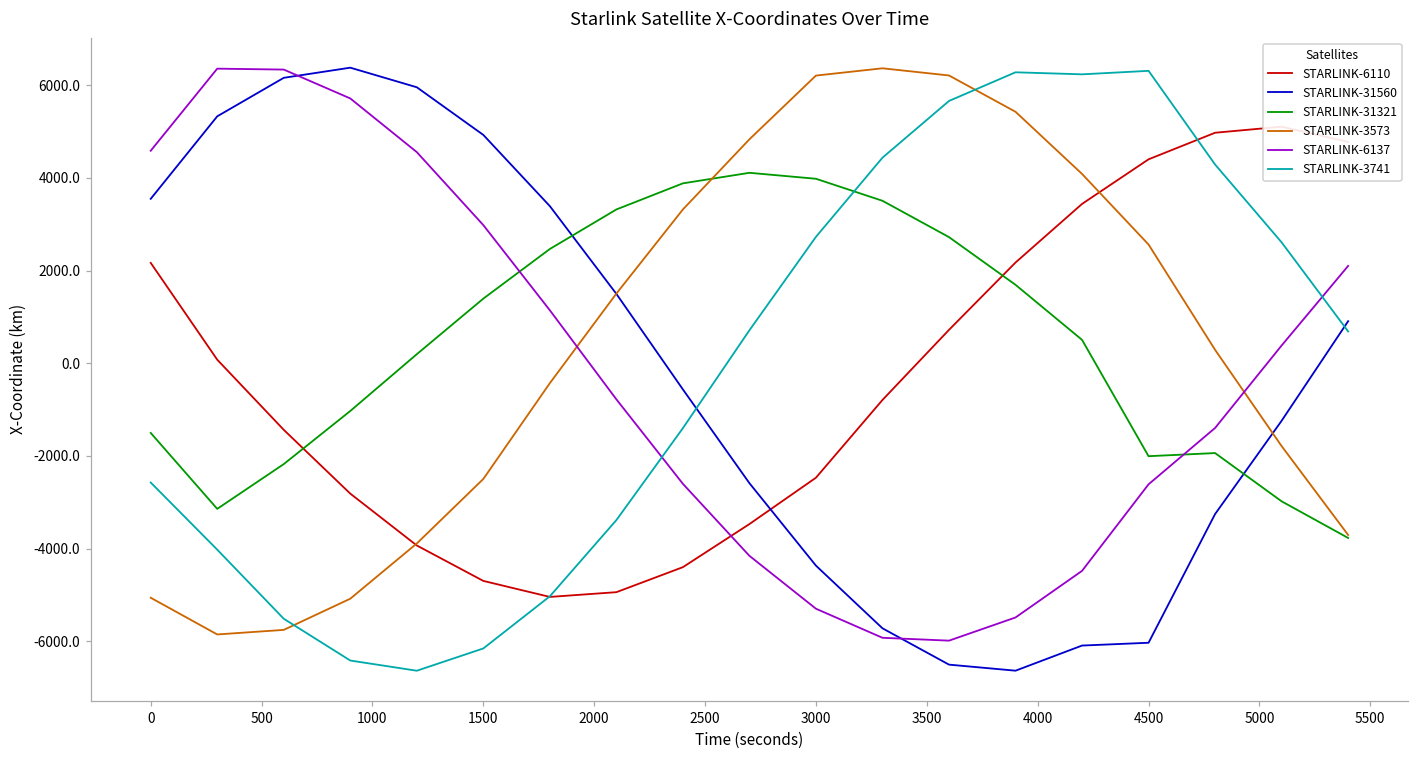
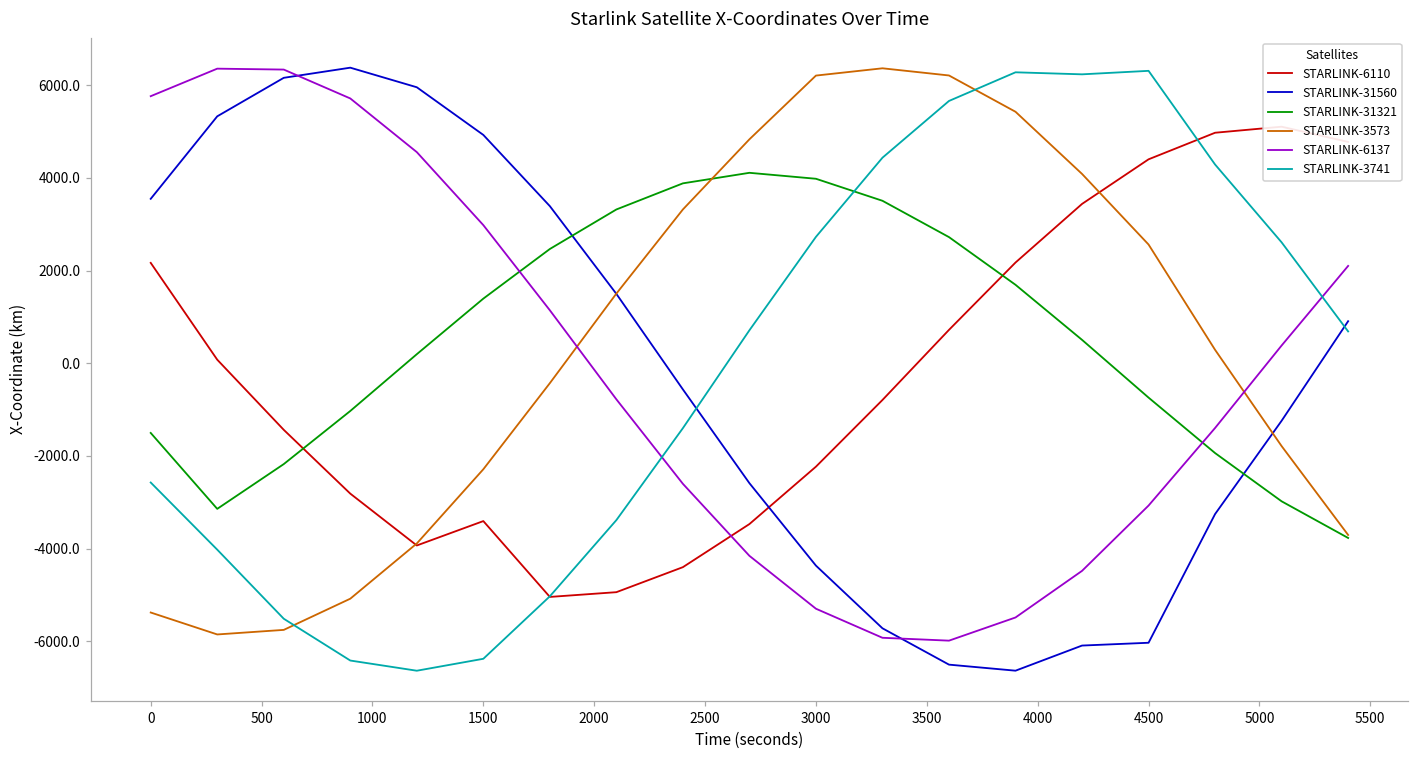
STARLINK-3573, 0: -5100 -> -5400
STARLINK-6137, 0: 4600 -> 5800
STARLINK-6110, 1500: -4700 -> -3400
STARLINK-3573, 1500: -2500 -> -2300
STARLINK-3741, 1500: -6200 -> -6400
STARLINK-6110, 3000: -2500 -> -2200
STARLINK-31321, 4500: -2000 -> -700
STARLINK-6137, 4500: -2600 -> -3100
